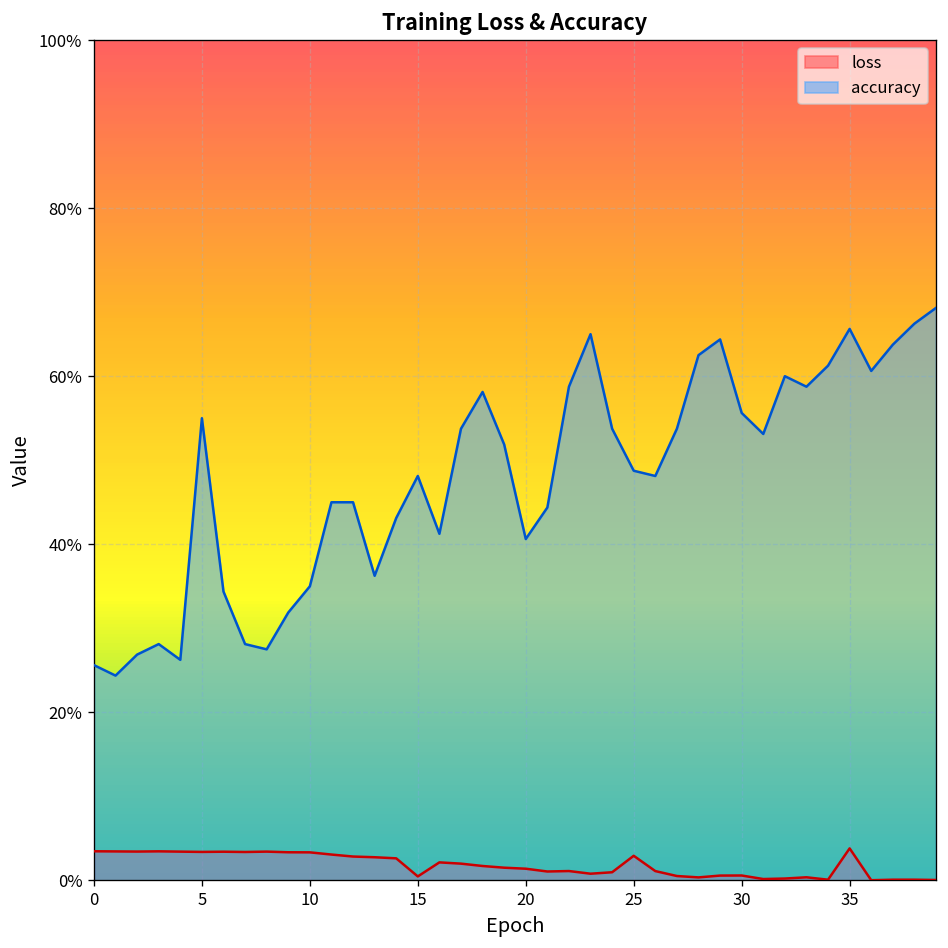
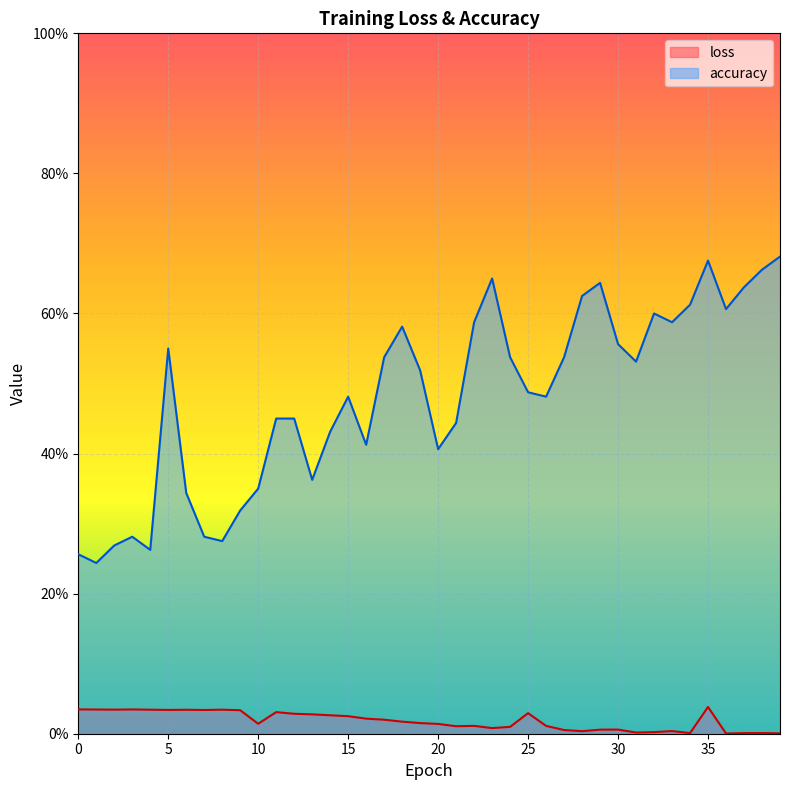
loss, 10: 3% -> 1%
loss, 15: 0% -> 3%
accuracy, 35: 66% -> 68%
